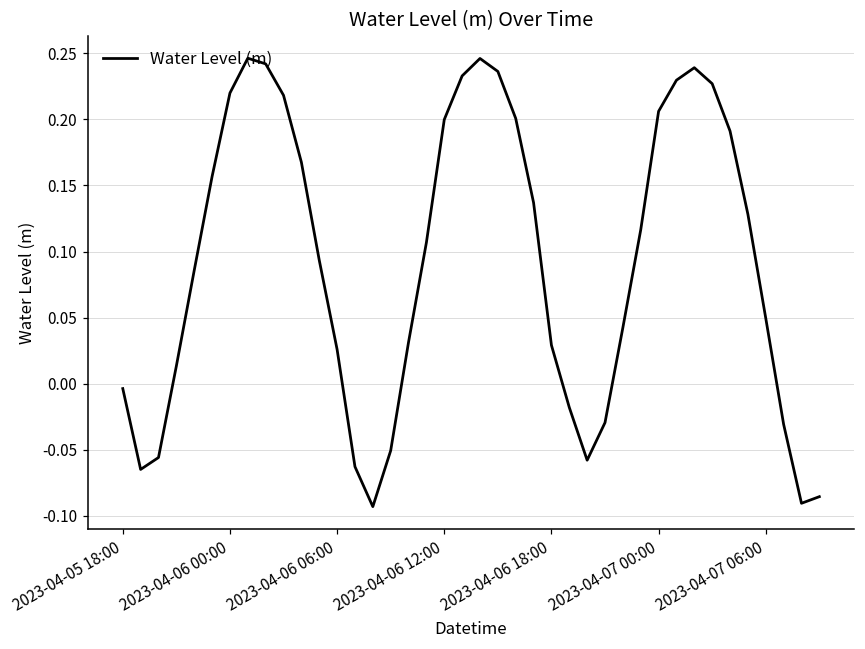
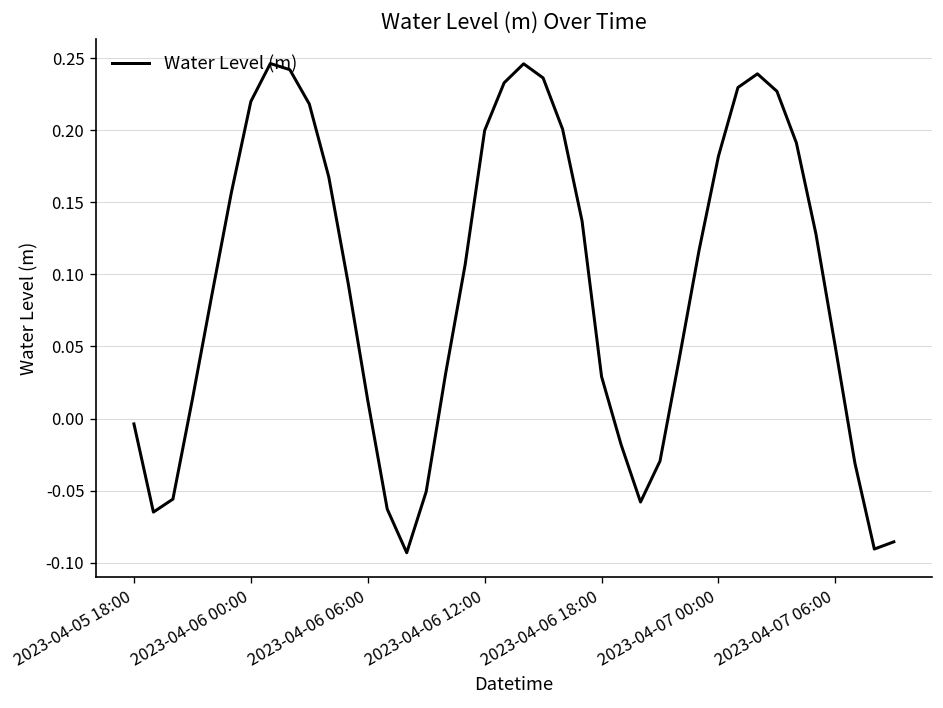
2023-04-06 06:00: 0.026 -> 0.013
2023-04-07 00:00: 0.206 -> 0.182
